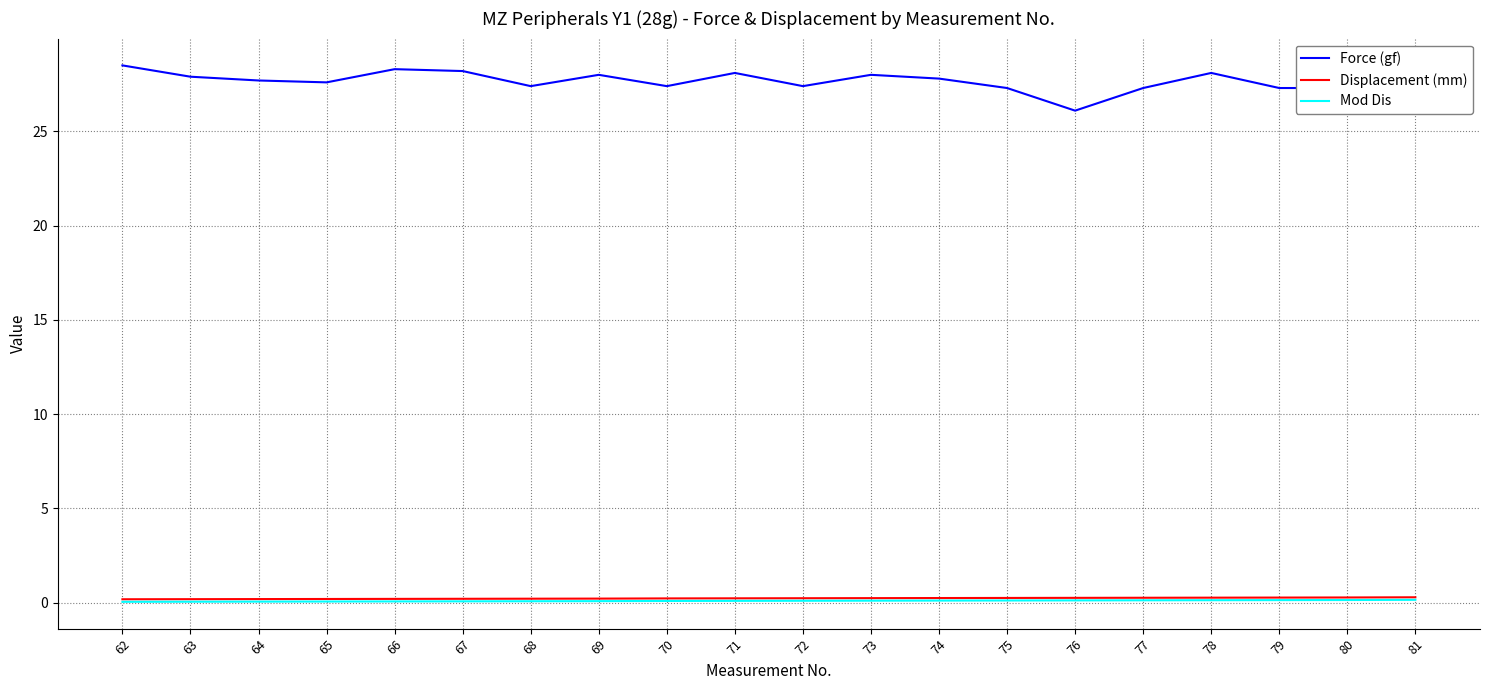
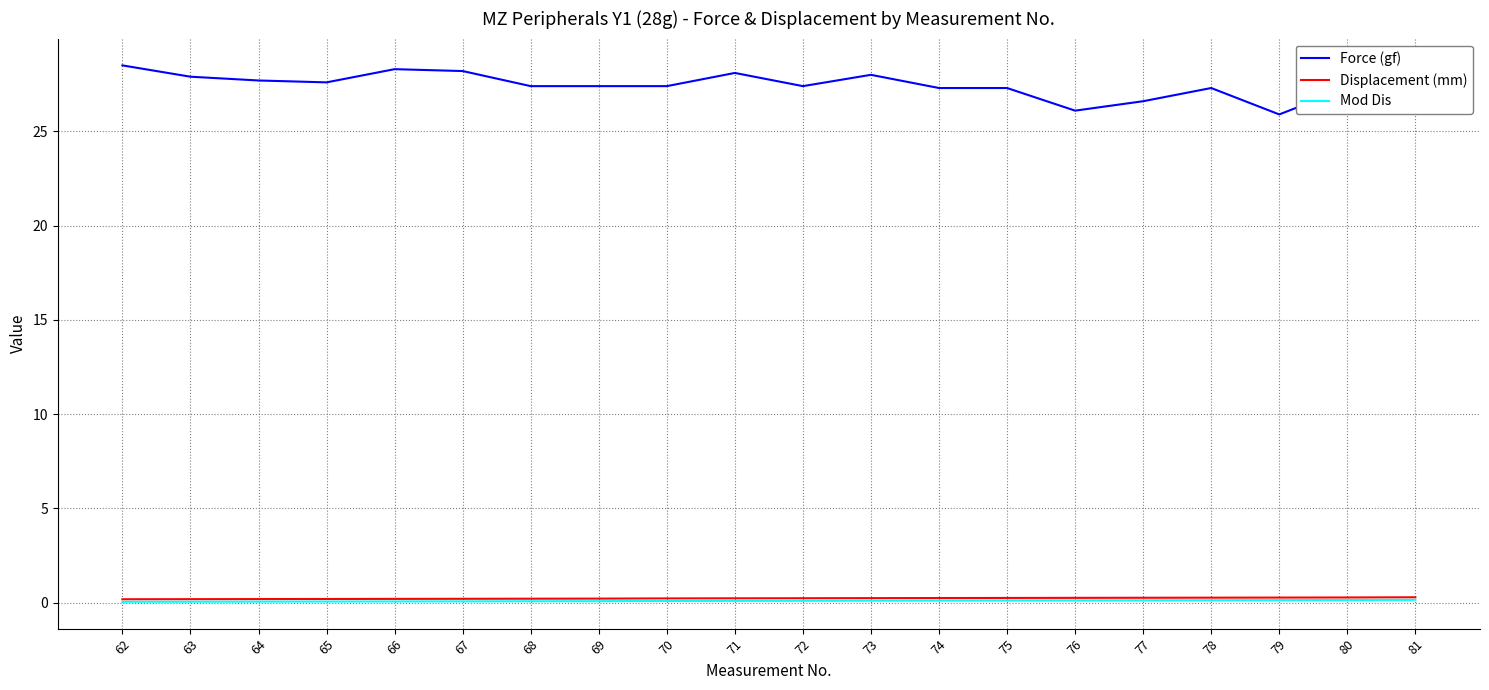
Force (gf), 69: 28.0 -> 27.4
Force (gf), 74: 27.8 -> 27.3
Force (gf), 77: 27.3 -> 26.6
Force (gf), 78: 28.1 -> 27.3
Force (gf), 79: 27.3 -> 25.9
